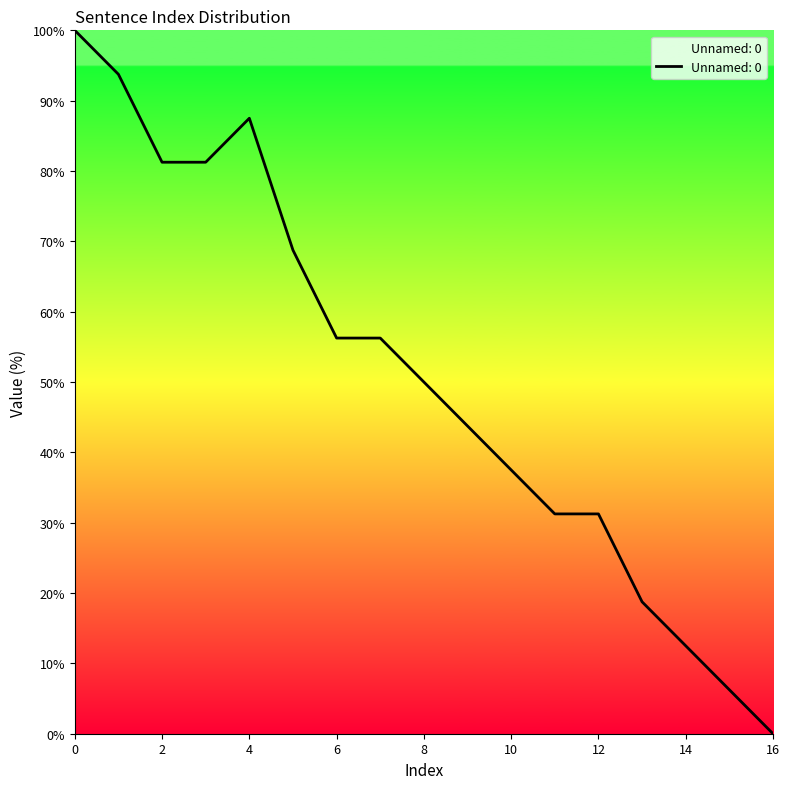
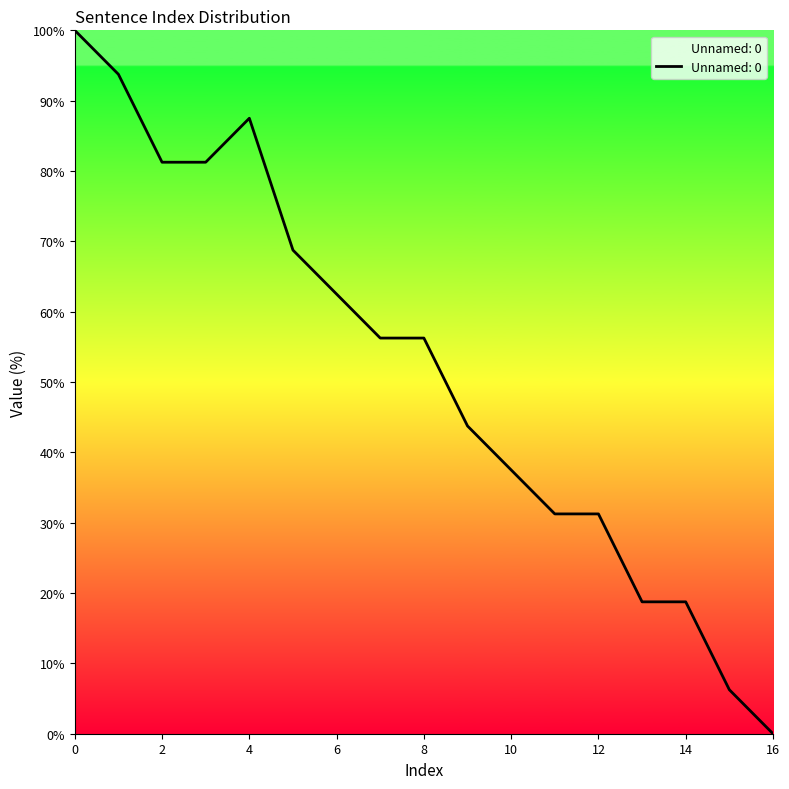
6: 56% -> 63%
8: 50% -> 56%
14: 13% -> 19%
